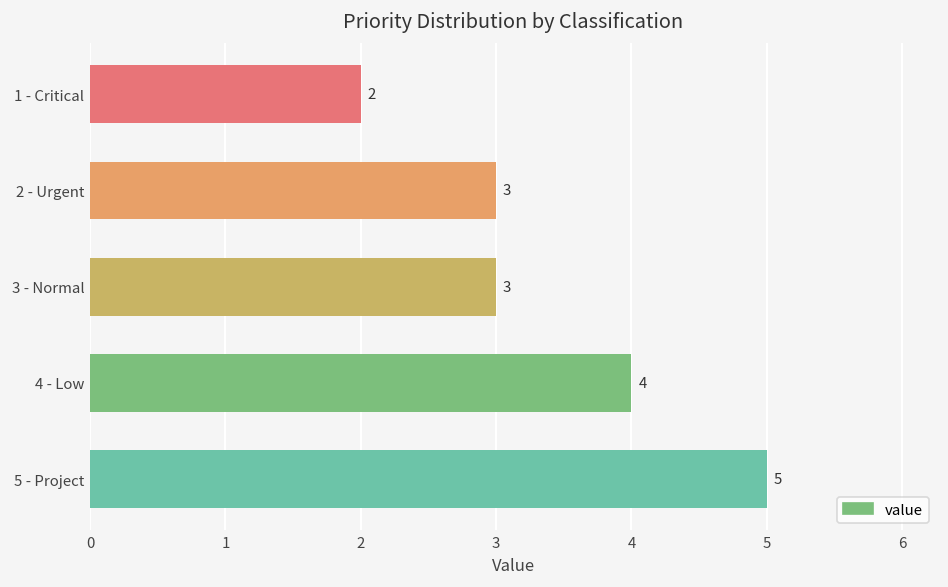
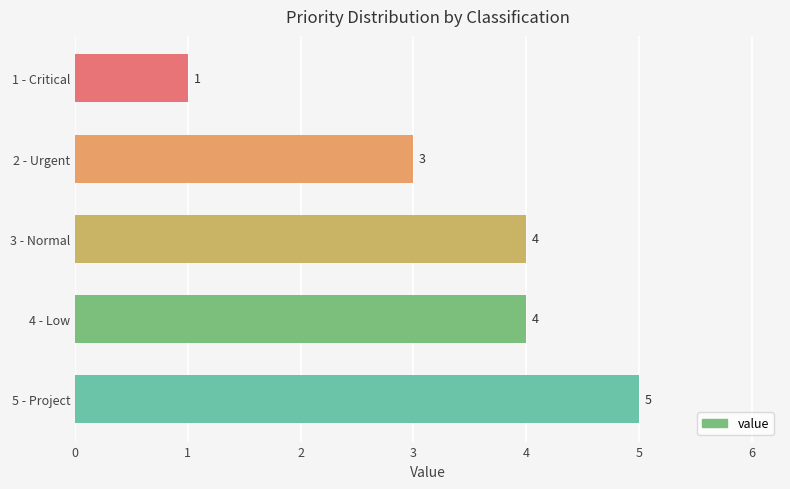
1 - Critical: 2 -> 1
3 - Normal: 3 -> 4
